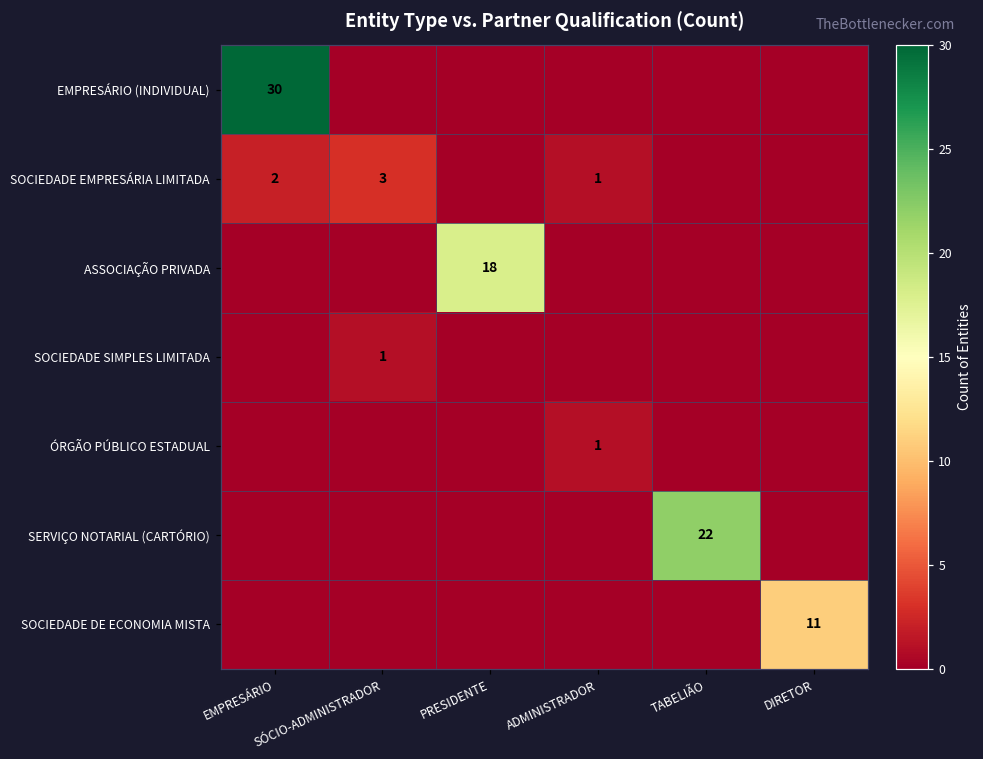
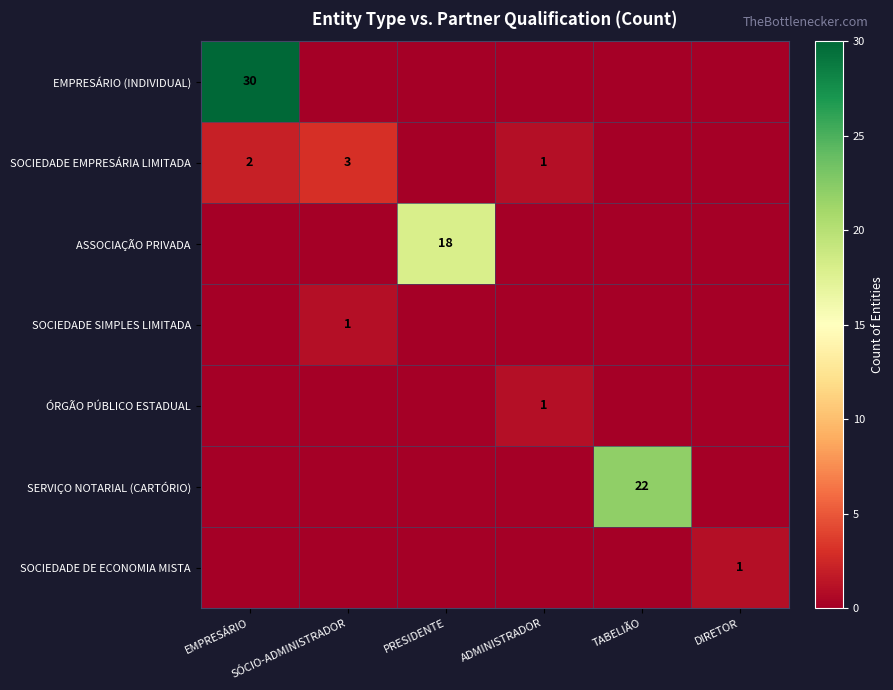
SOCIEDADE DE ECONOMIA MISTA, DIRETOR: 11 -> 1
